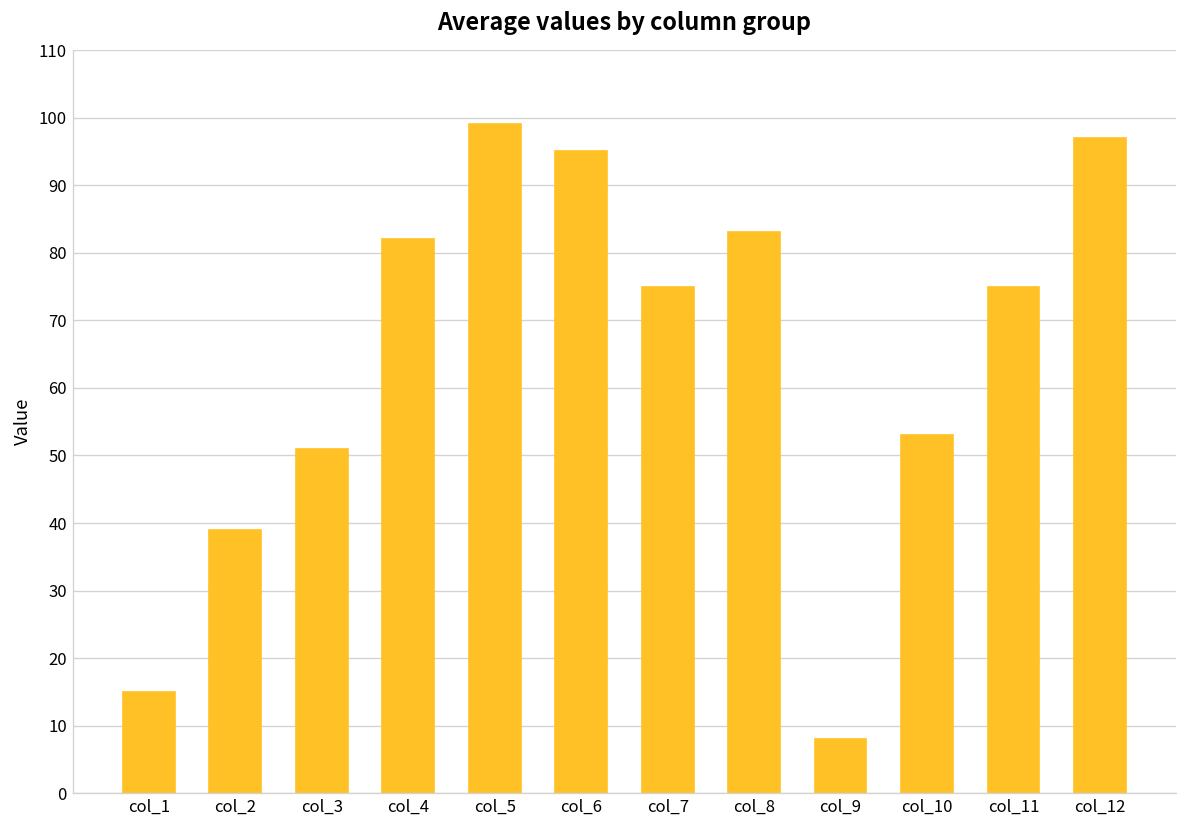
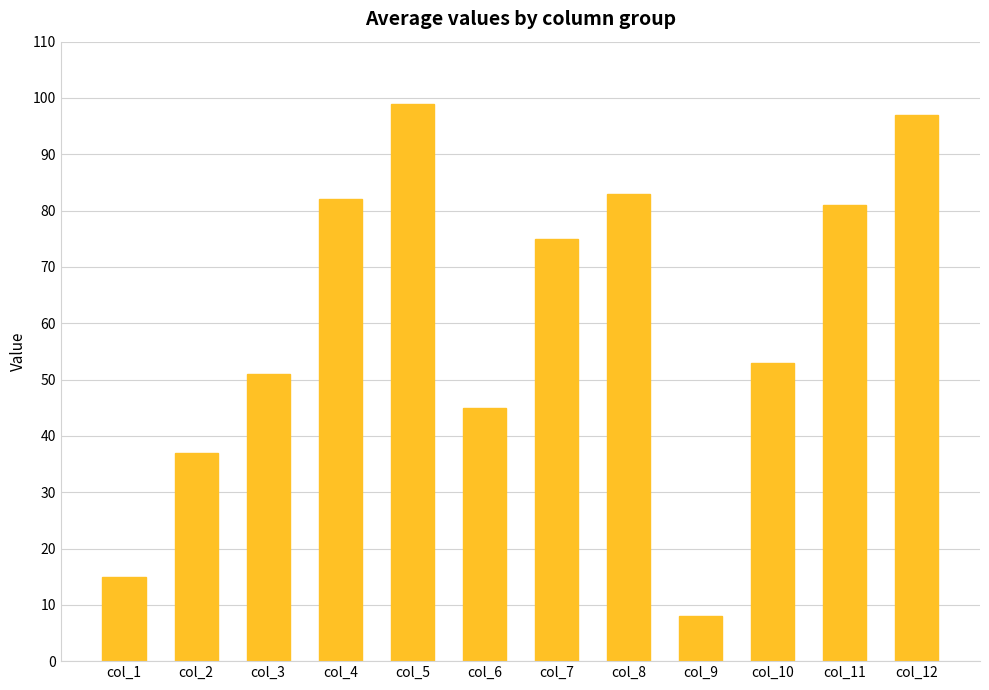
col_2: 39 -> 37
col_6: 95 -> 45
col_11: 75 -> 81
